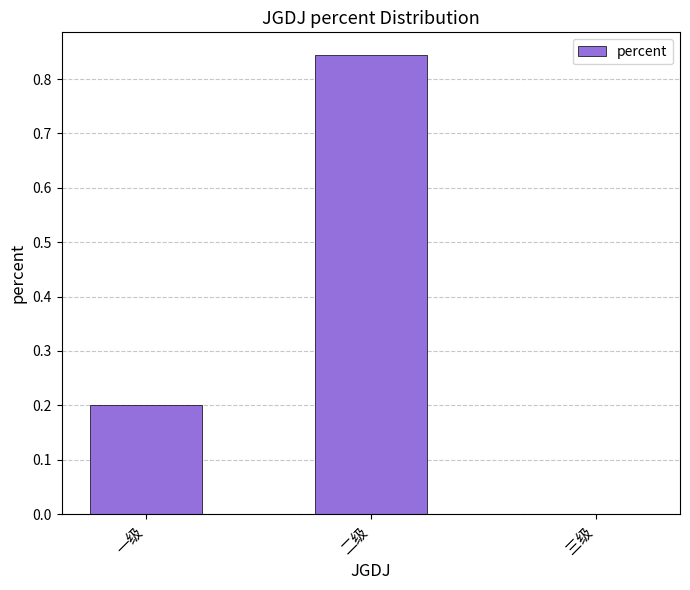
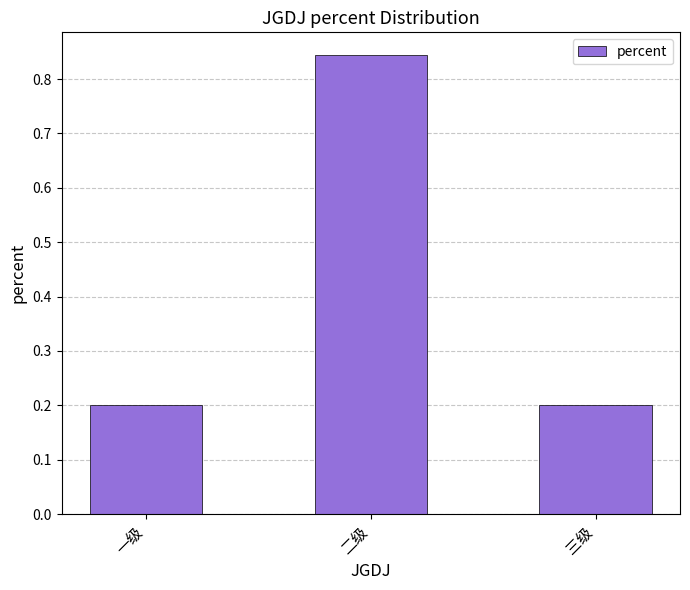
三级: 0.0 -> 0.2
